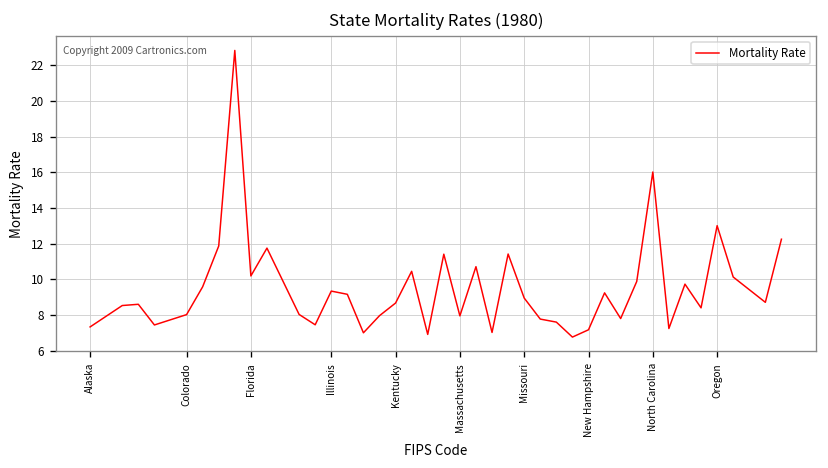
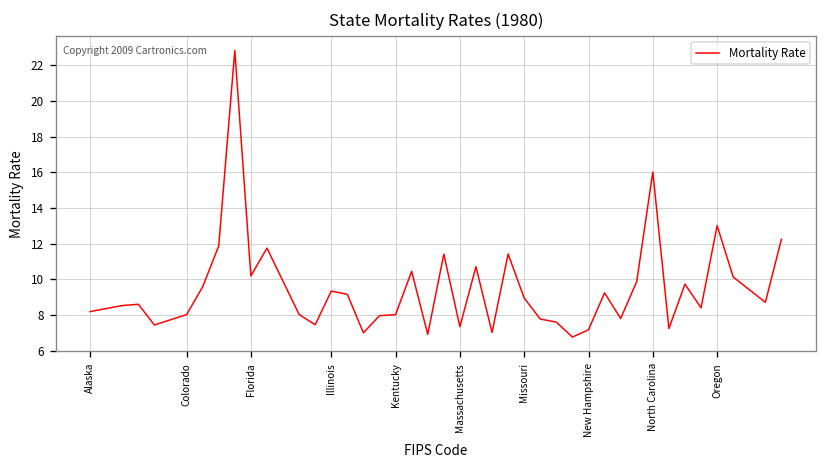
Alaska: 7.3 -> 8.2
Kentucky: 8.7 -> 8.0
Massachusetts: 8.0 -> 7.3
